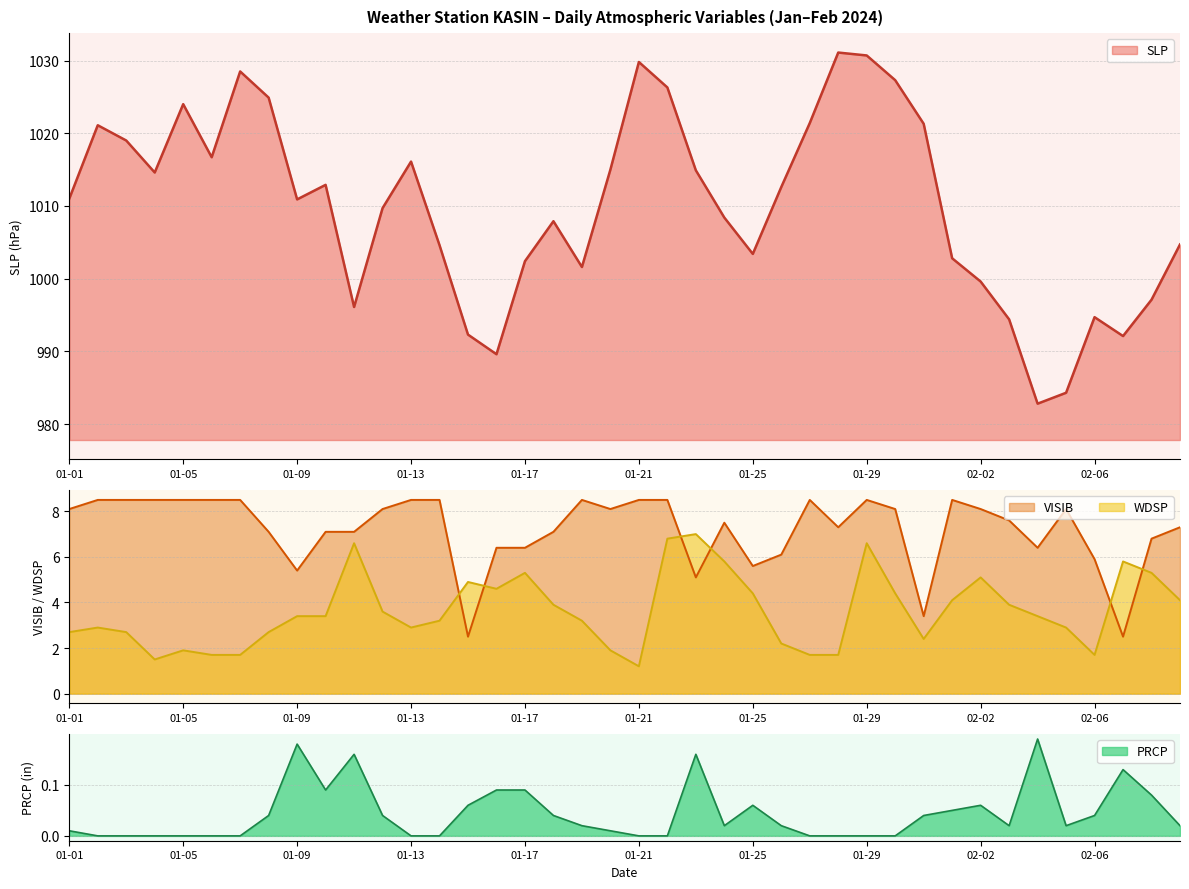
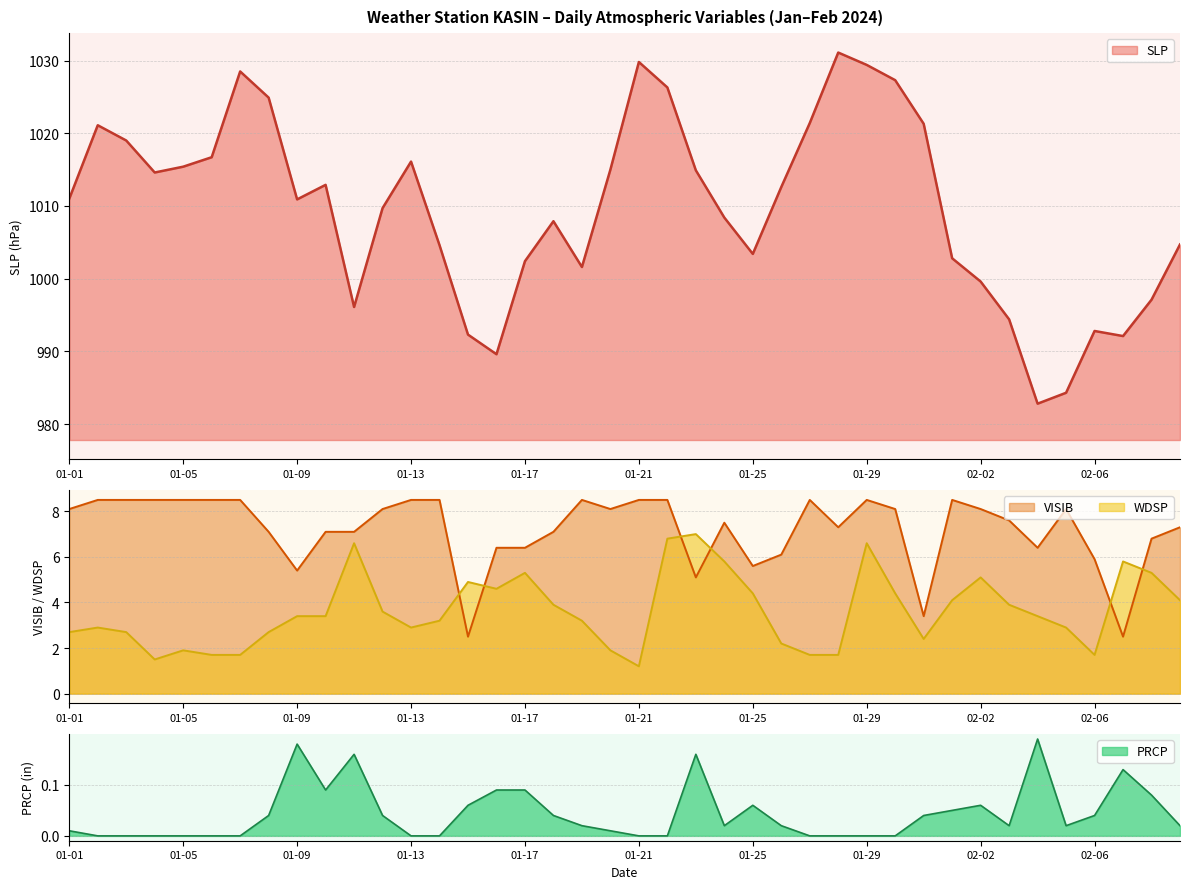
Weather Station KASIN – Daily Atmospheric Variables (Jan–Feb 2024), 01-05: 1024 -> 1015
Weather Station KASIN – Daily Atmospheric Variables (Jan–Feb 2024), 01-29: 1031 -> 1029
Weather Station KASIN – Daily Atmospheric Variables (Jan–Feb 2024), 02-06: 995 -> 993
